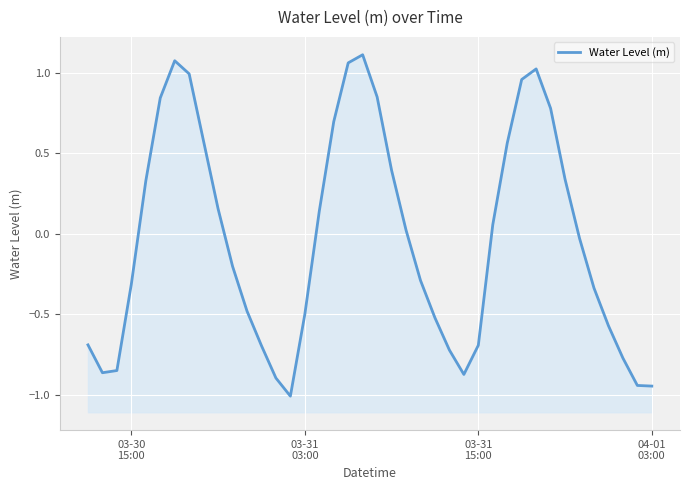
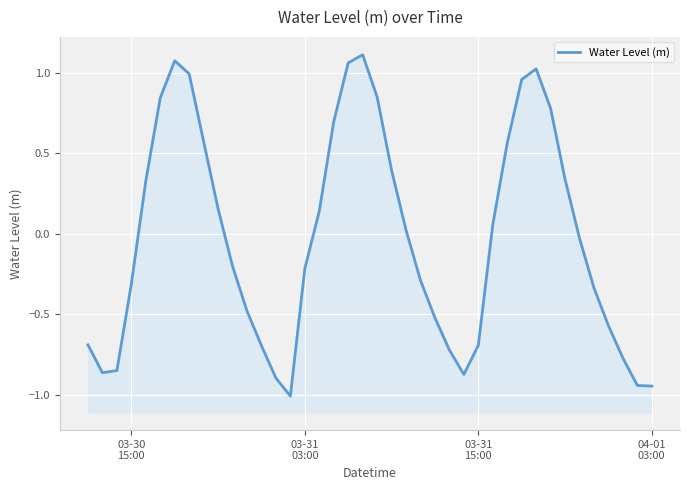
03-31 03:00: -0.50 -> -0.22
